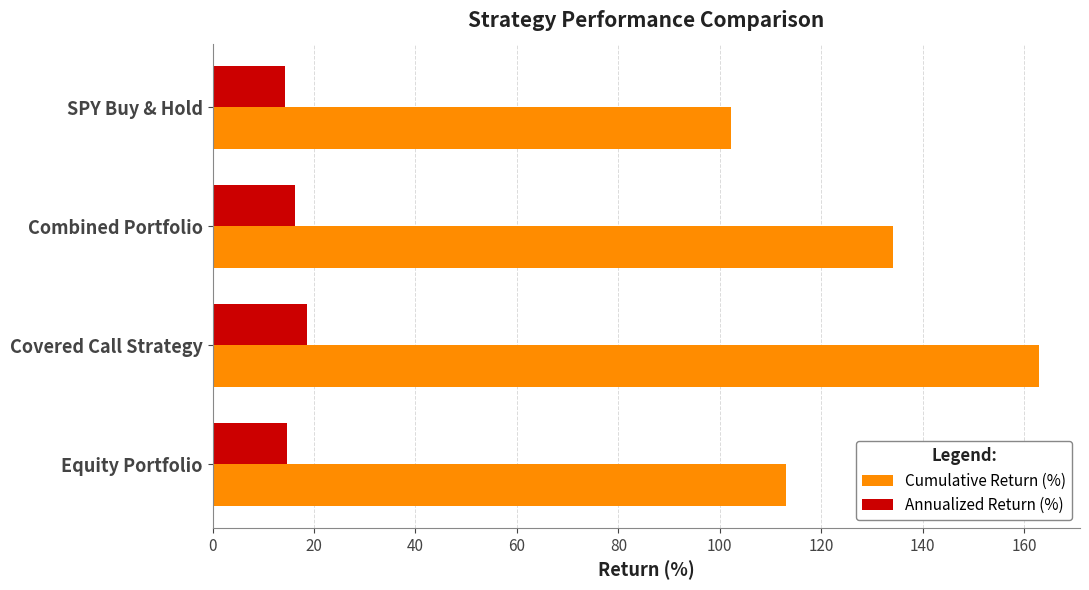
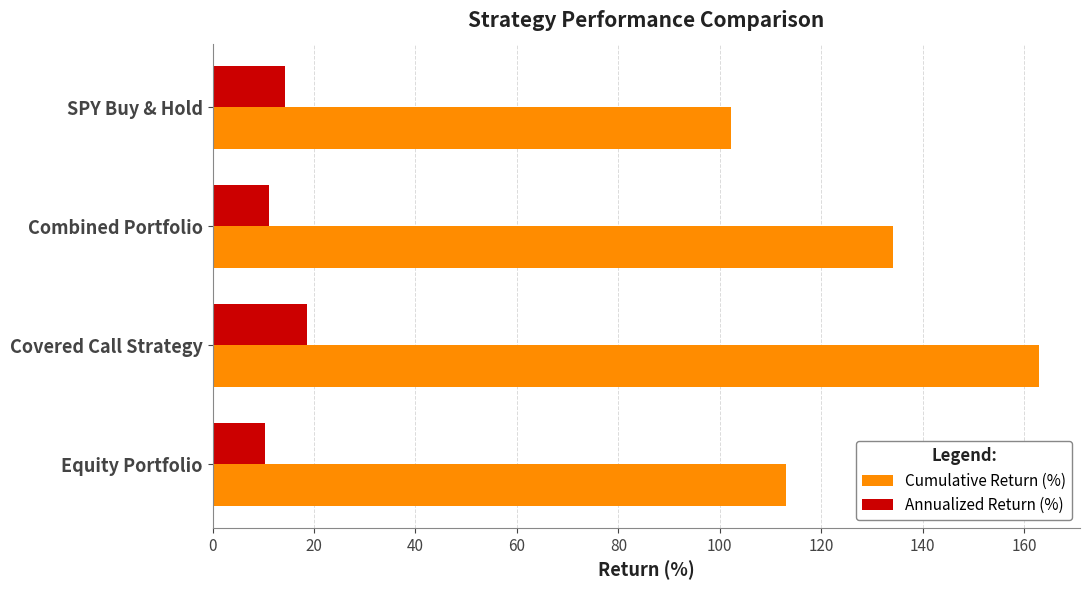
Annualized Return (%), Combined Portfolio: 16 -> 11
Annualized Return (%), Equity Portfolio: 15 -> 10
